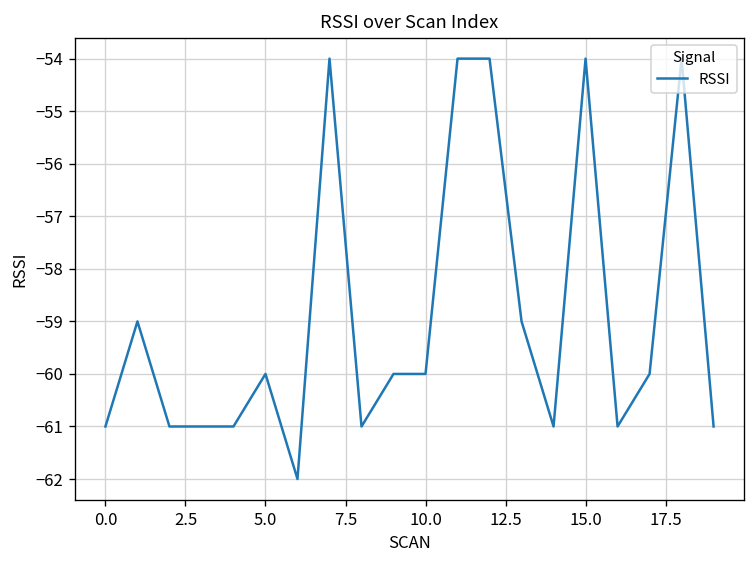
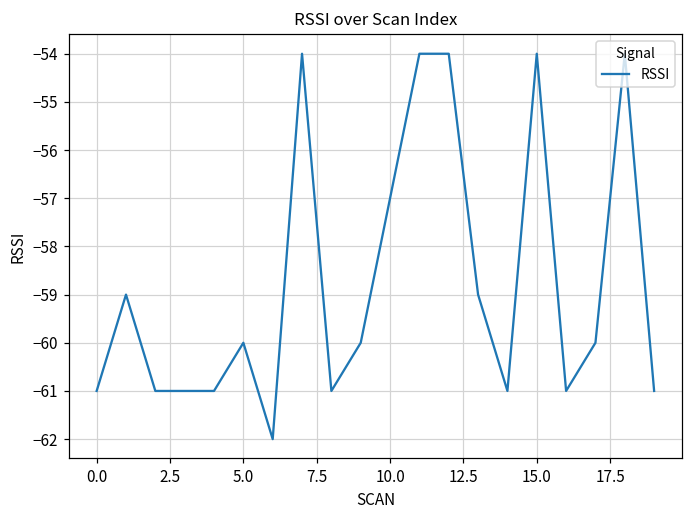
10.0: -60 -> -57
